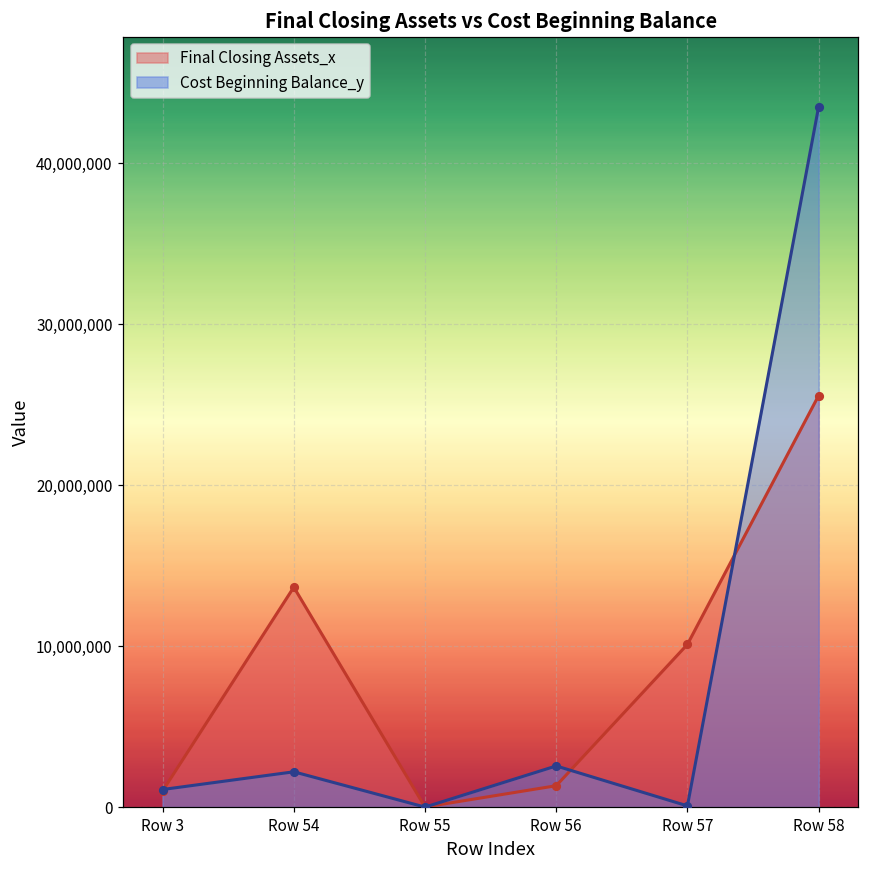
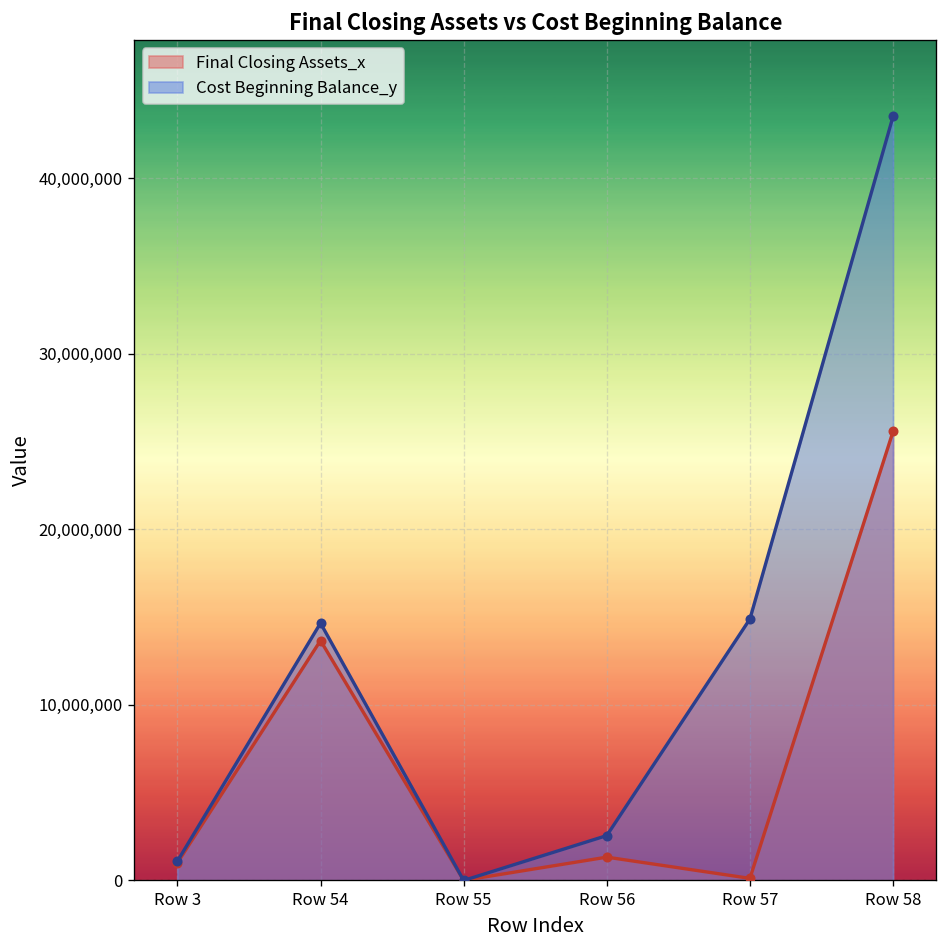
Cost Beginning Balance_y, Row 54: 2,200,000 -> 14,700,000
Final Closing Assets_x, Row 57: 10,100,000 -> 100,000
Cost Beginning Balance_y, Row 57: 100,000 -> 14,900,000
